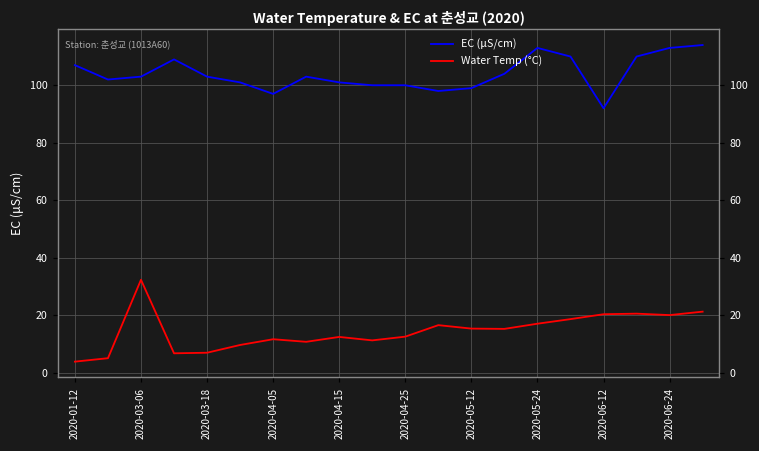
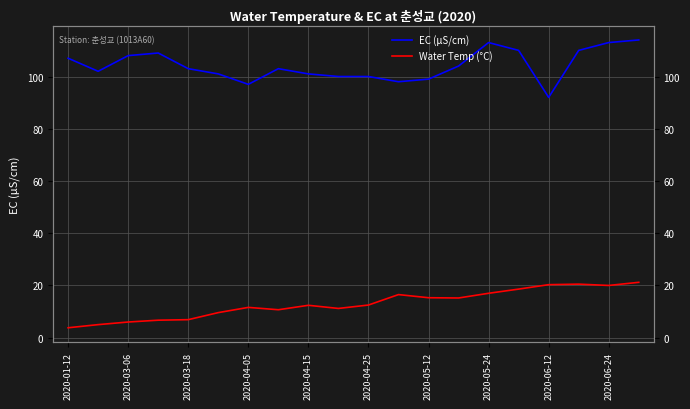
EC (μS/cm), 2020-03-06: 103 -> 108
Water Temp (°C), 2020-03-06: 32 -> 6
